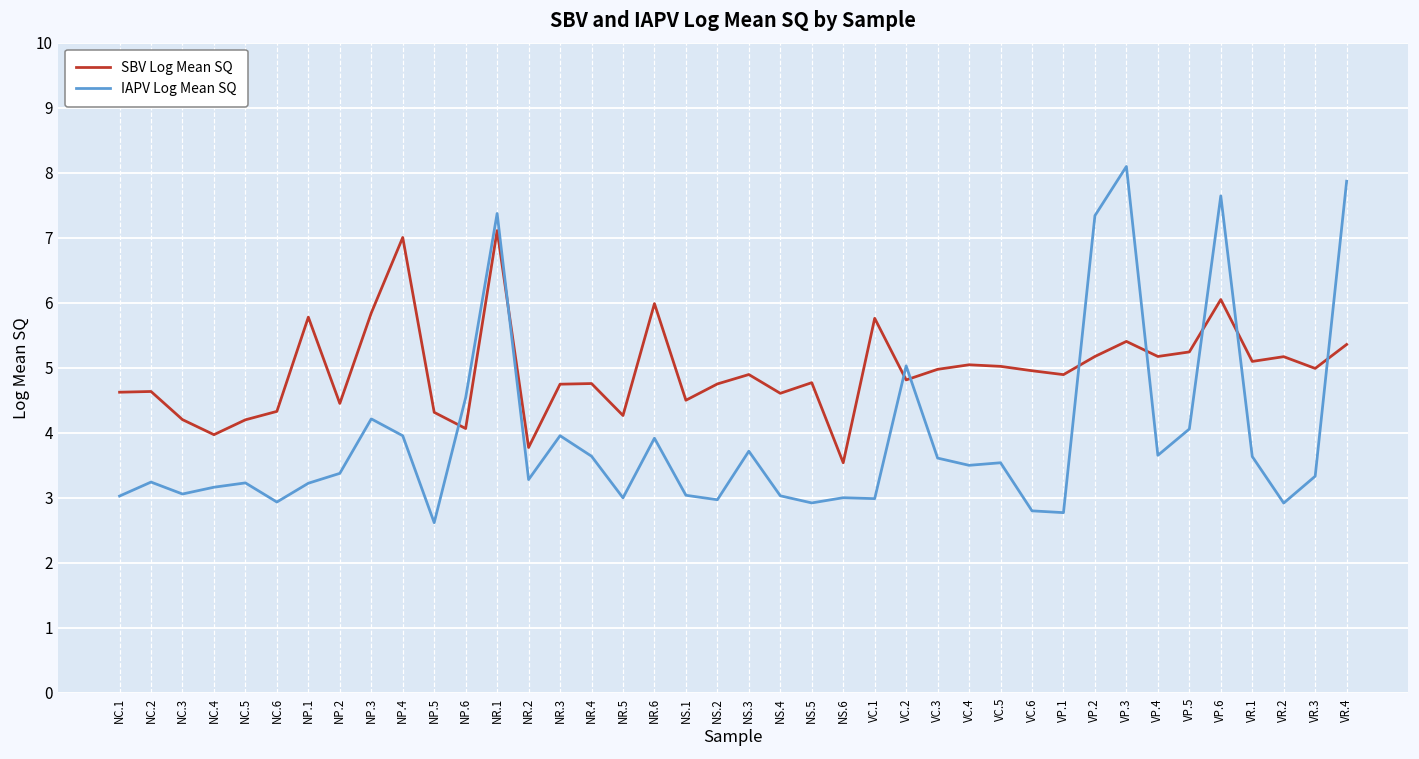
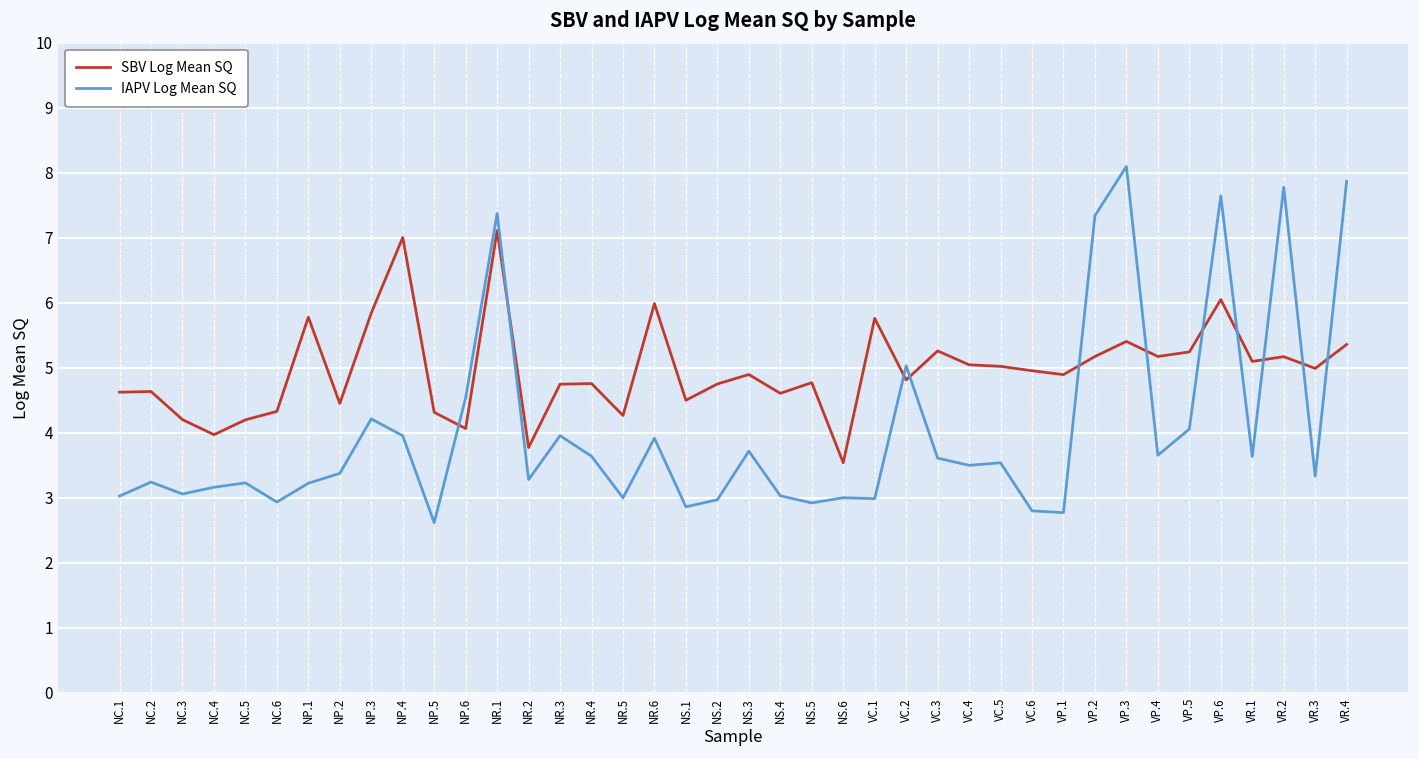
IAPV Log Mean SQ, NS.1: 3.0 -> 2.9
SBV Log Mean SQ, VC.3: 5.0 -> 5.3
IAPV Log Mean SQ, VR.2: 2.9 -> 7.8
